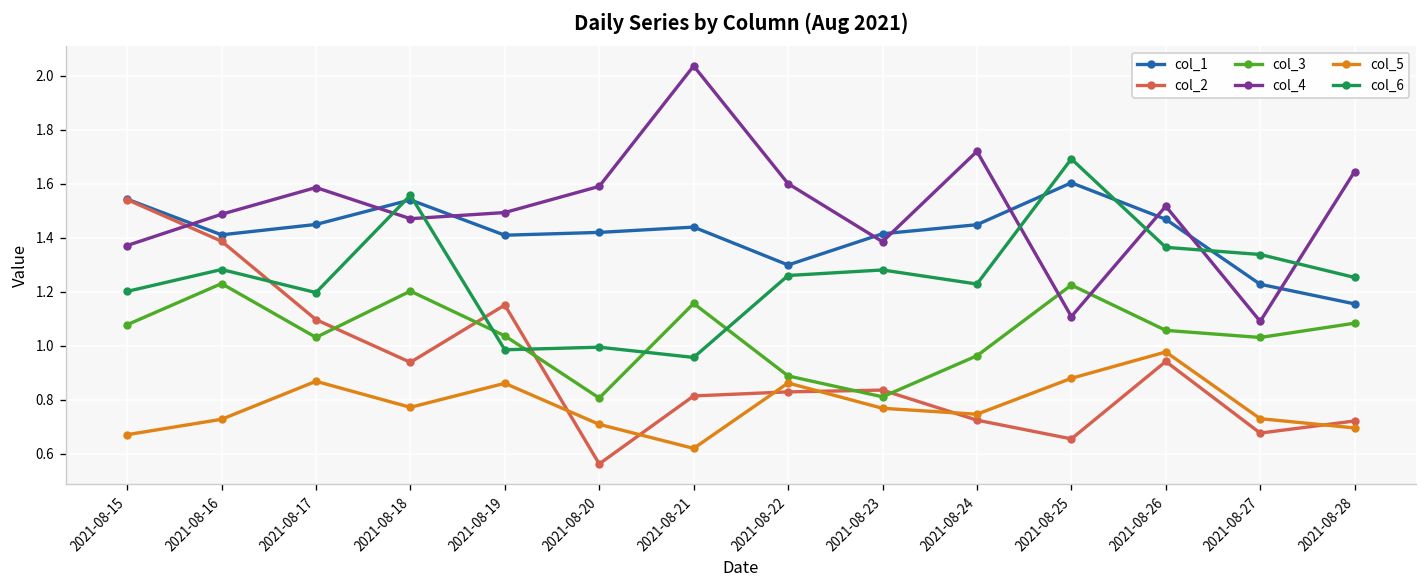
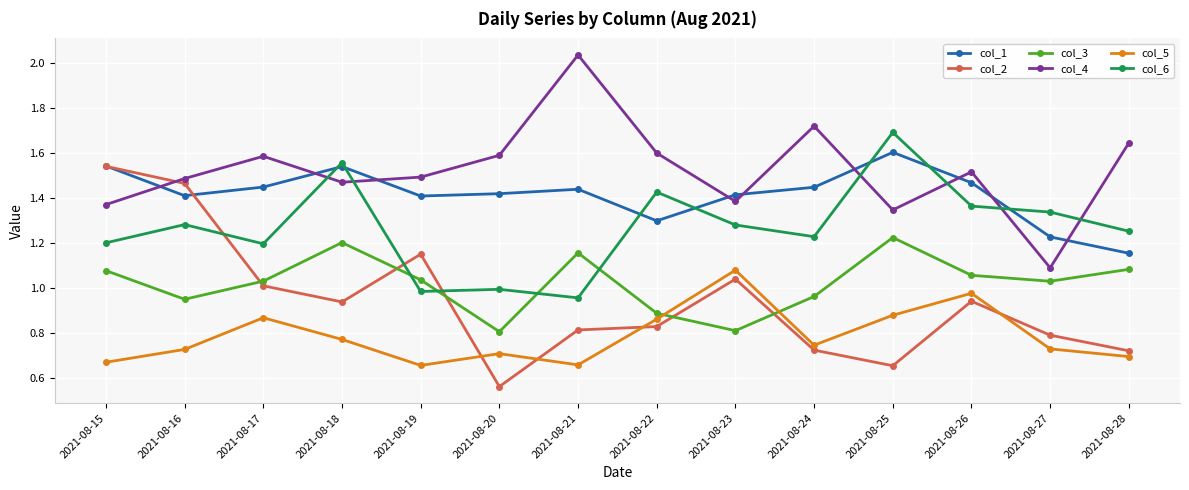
col_2, 2021-08-16: 1.39 -> 1.47
col_3, 2021-08-16: 1.23 -> 0.95
col_2, 2021-08-17: 1.10 -> 1.01
col_5, 2021-08-19: 0.86 -> 0.66
col_5, 2021-08-21: 0.62 -> 0.66
col_6, 2021-08-22: 1.26 -> 1.43
col_2, 2021-08-23: 0.84 -> 1.04
col_5, 2021-08-23: 0.77 -> 1.08
col_4, 2021-08-25: 1.11 -> 1.35
col_2, 2021-08-27: 0.68 -> 0.79
